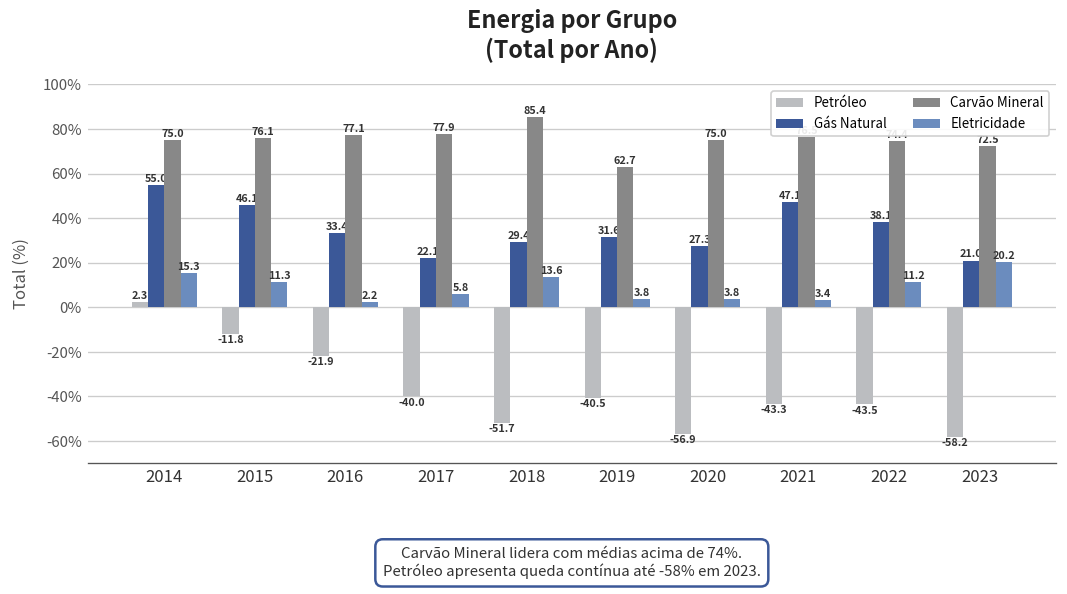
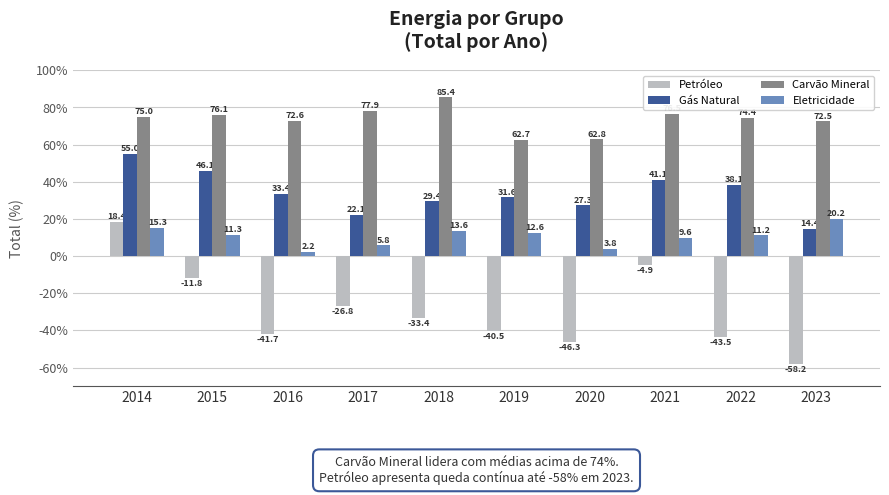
Petróleo, 2014: 2.3 -> 18.4
Petróleo, 2016: -21.9 -> -41.7
Carvão Mineral, 2016: 77.1 -> 72.6
Petróleo, 2017: -40.0 -> -26.8
Petróleo, 2018: -51.7 -> -33.4
Eletricidade, 2019: 3.8 -> 12.6
Petróleo, 2020: -56.9 -> -46.3
Carvão Mineral, 2020: 75.0 -> 62.8
Petróleo, 2021: -43.3 -> -4.9
Gás Natural, 2021: 47.1 -> 41.1
Eletricidade, 2021: 3.4 -> 9.6
Gás Natural, 2023: 21.0 -> 14.4
